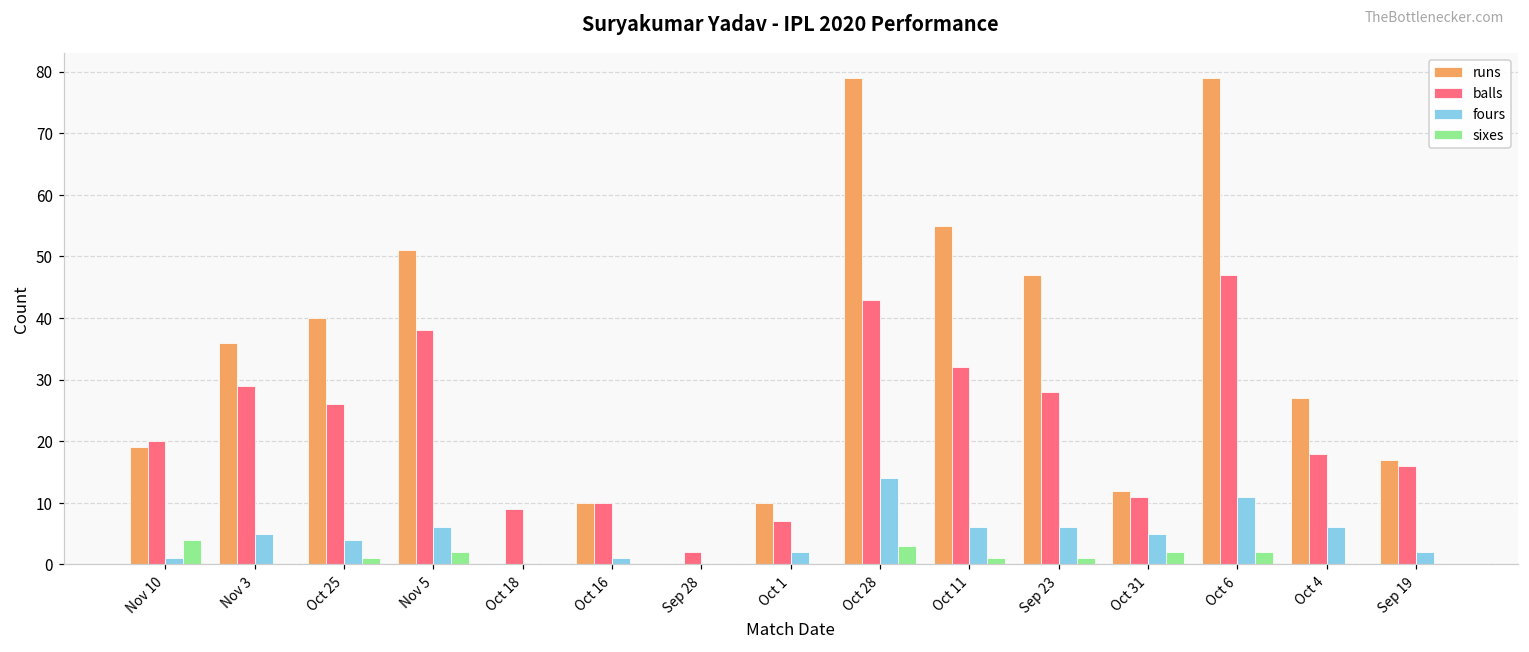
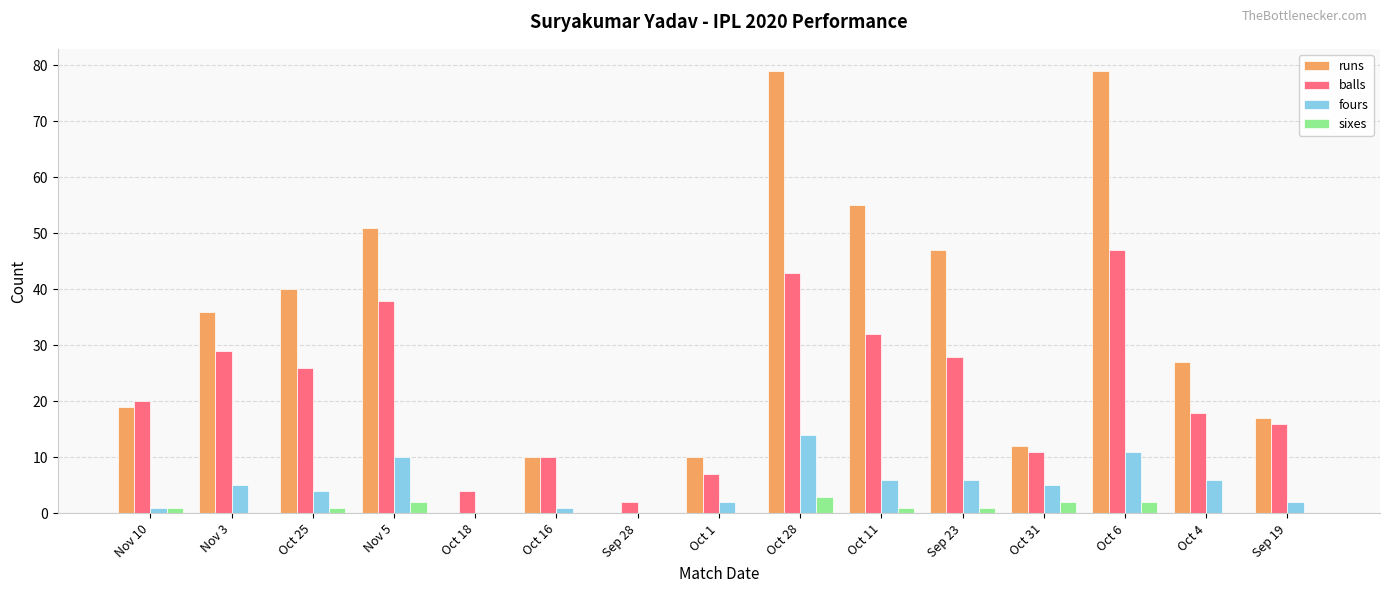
sixes, Nov 10: 4 -> 1
fours, Nov 5: 6 -> 10
balls, Oct 18: 9 -> 4
